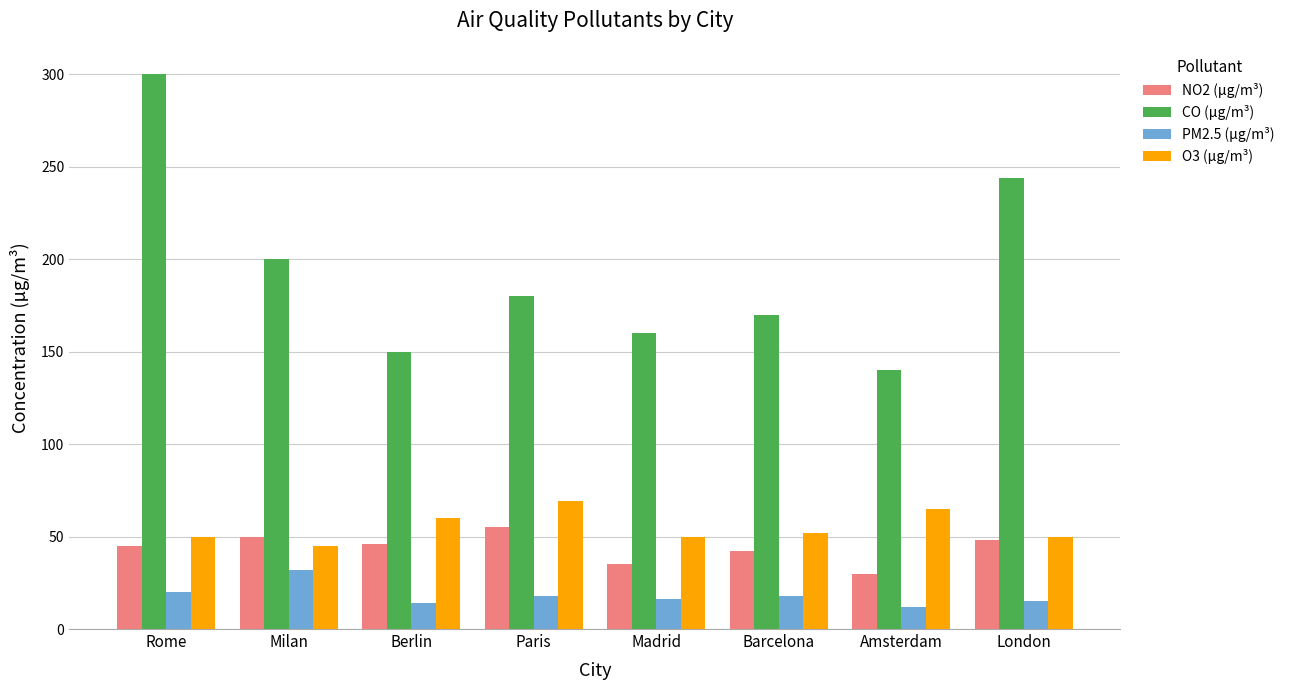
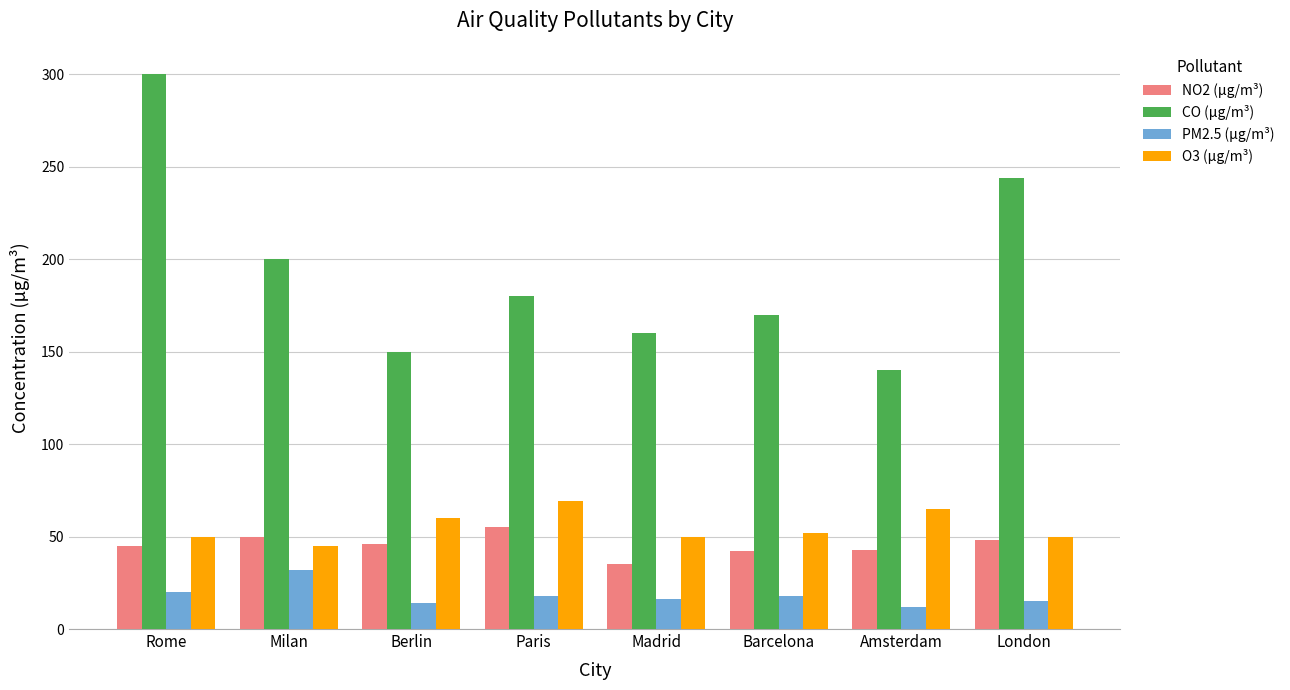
NO2 (µg/m³), Amsterdam: 30 -> 43
